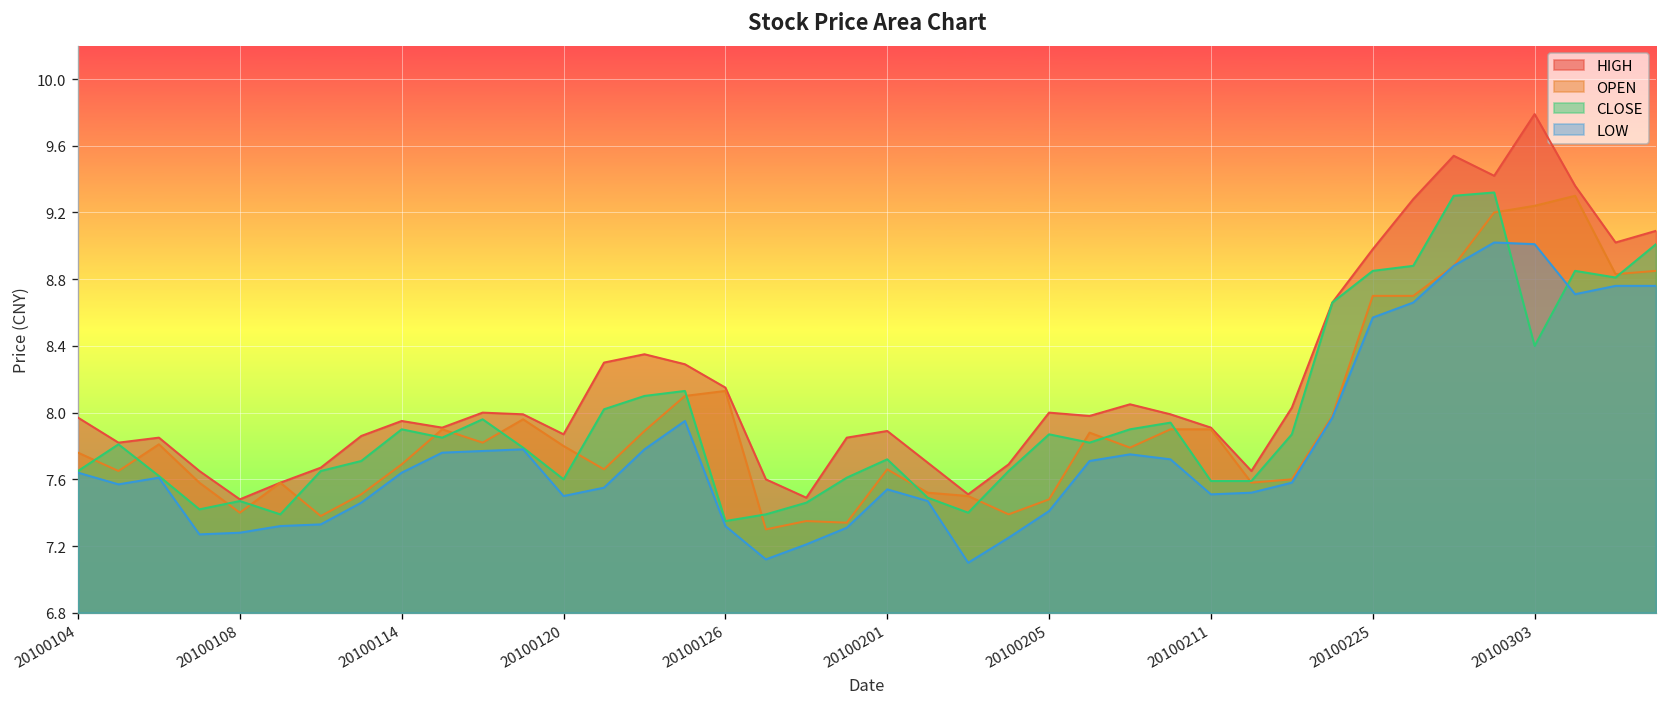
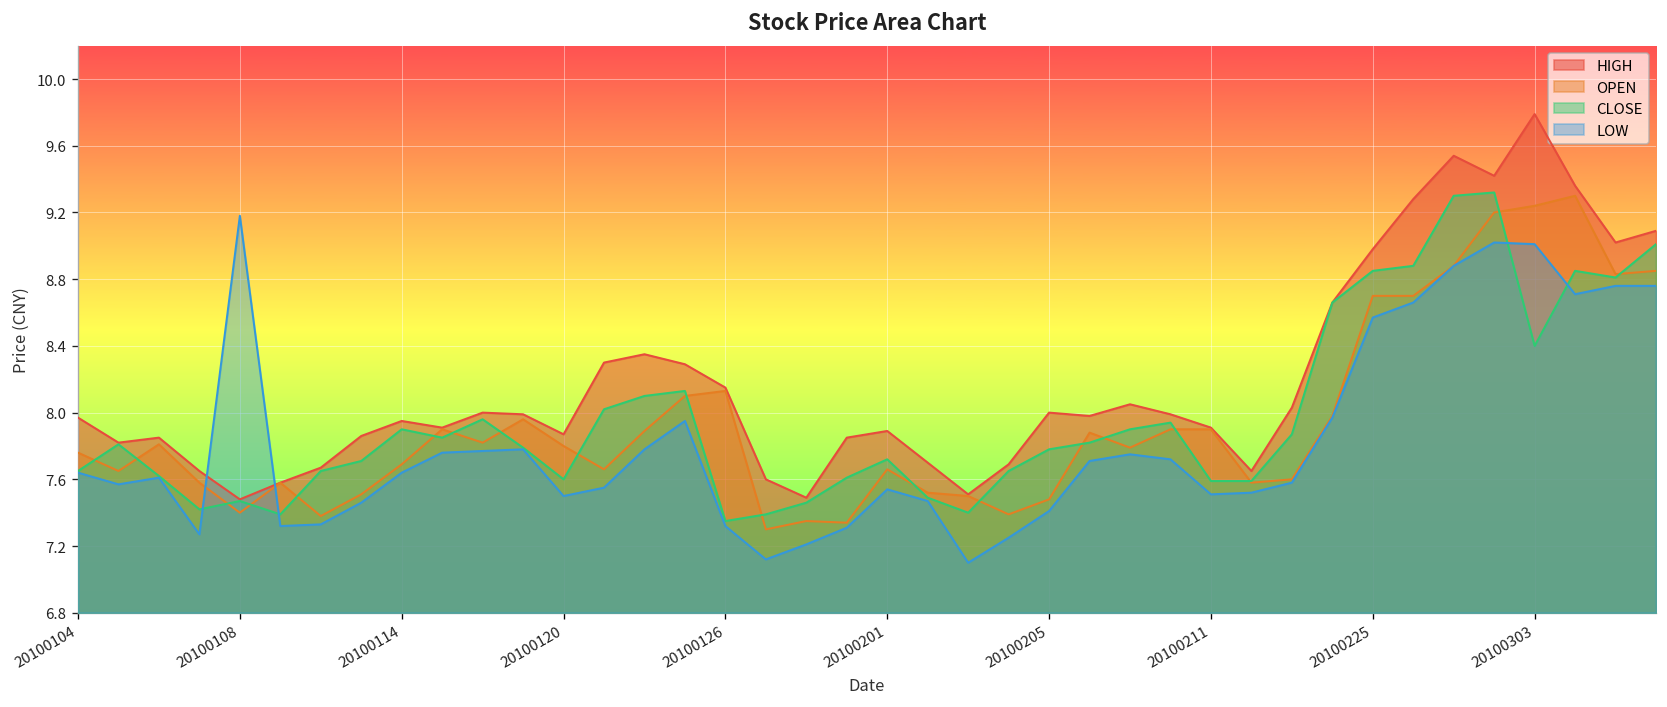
LOW, 20100108: 7.28 -> 9.18
CLOSE, 20100205: 7.87 -> 7.78
